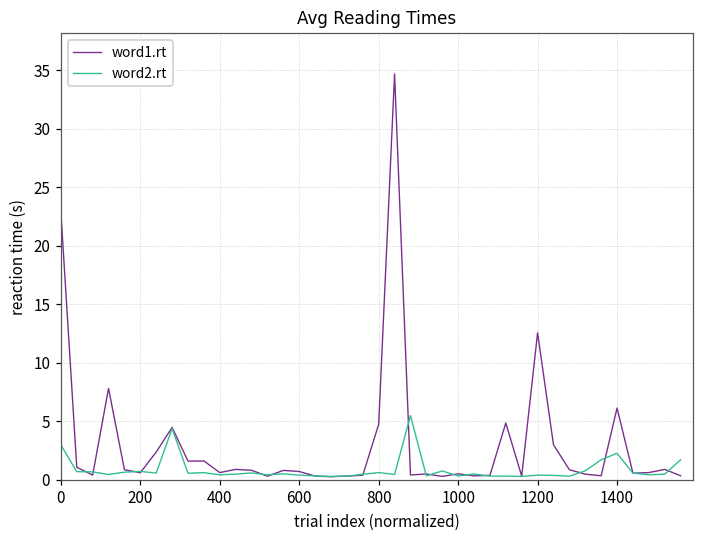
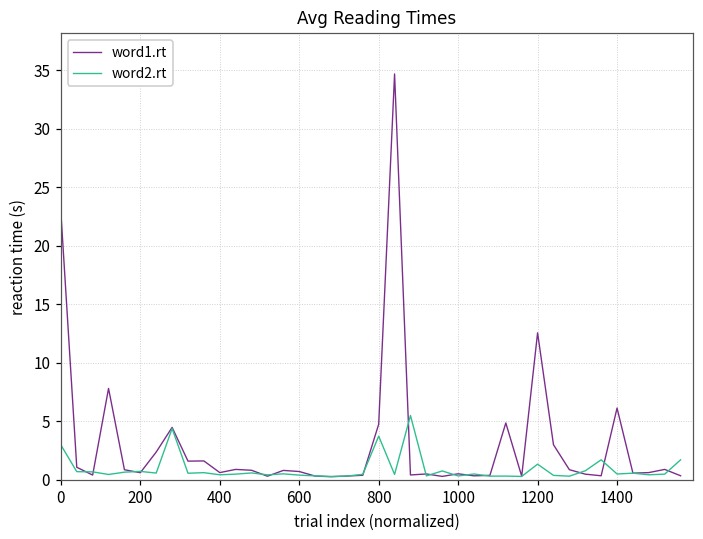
word2.rt, 800: 0.6 -> 3.7
word2.rt, 1200: 0.4 -> 1.3
word2.rt, 1400: 2.3 -> 0.5
